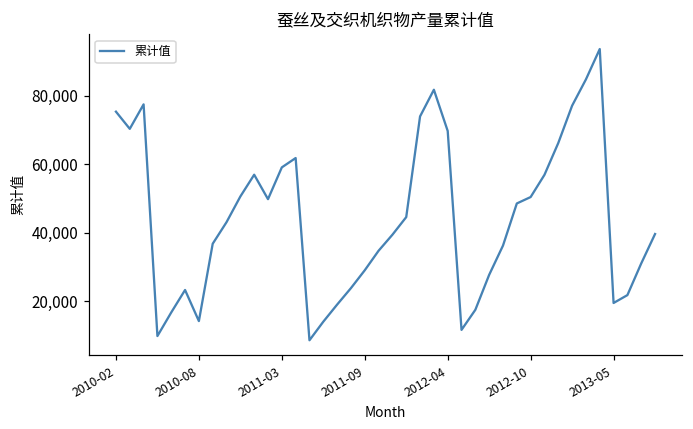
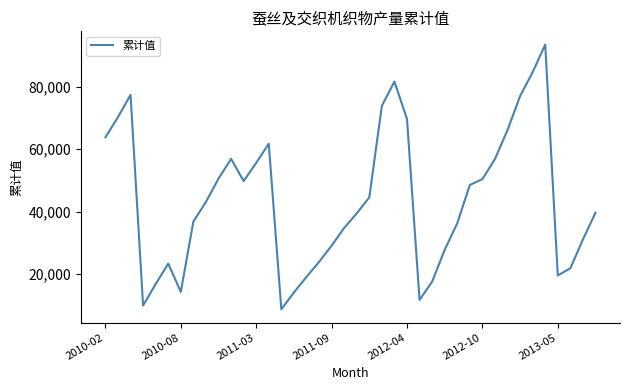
2010-02: 75,000 -> 64,000
2011-03: 59,000 -> 56,000
